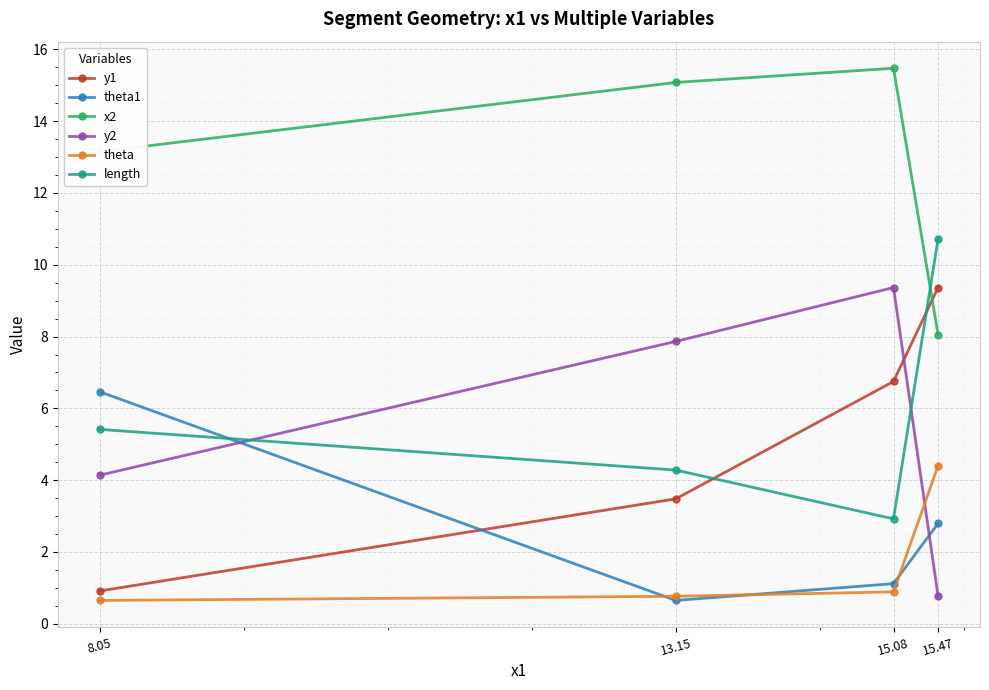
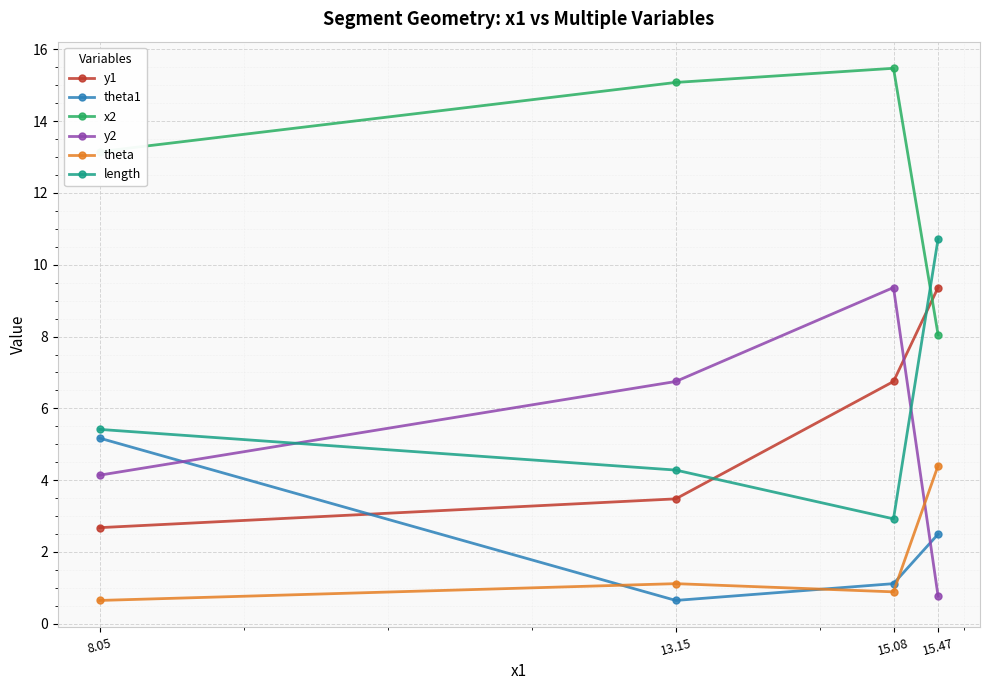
y1, 8.05: 0.9 -> 2.7
theta1, 8.05: 6.5 -> 5.2
y2, 13.15: 7.9 -> 6.7
theta, 13.15: 0.8 -> 1.1
theta1, 15.47: 2.8 -> 2.5
